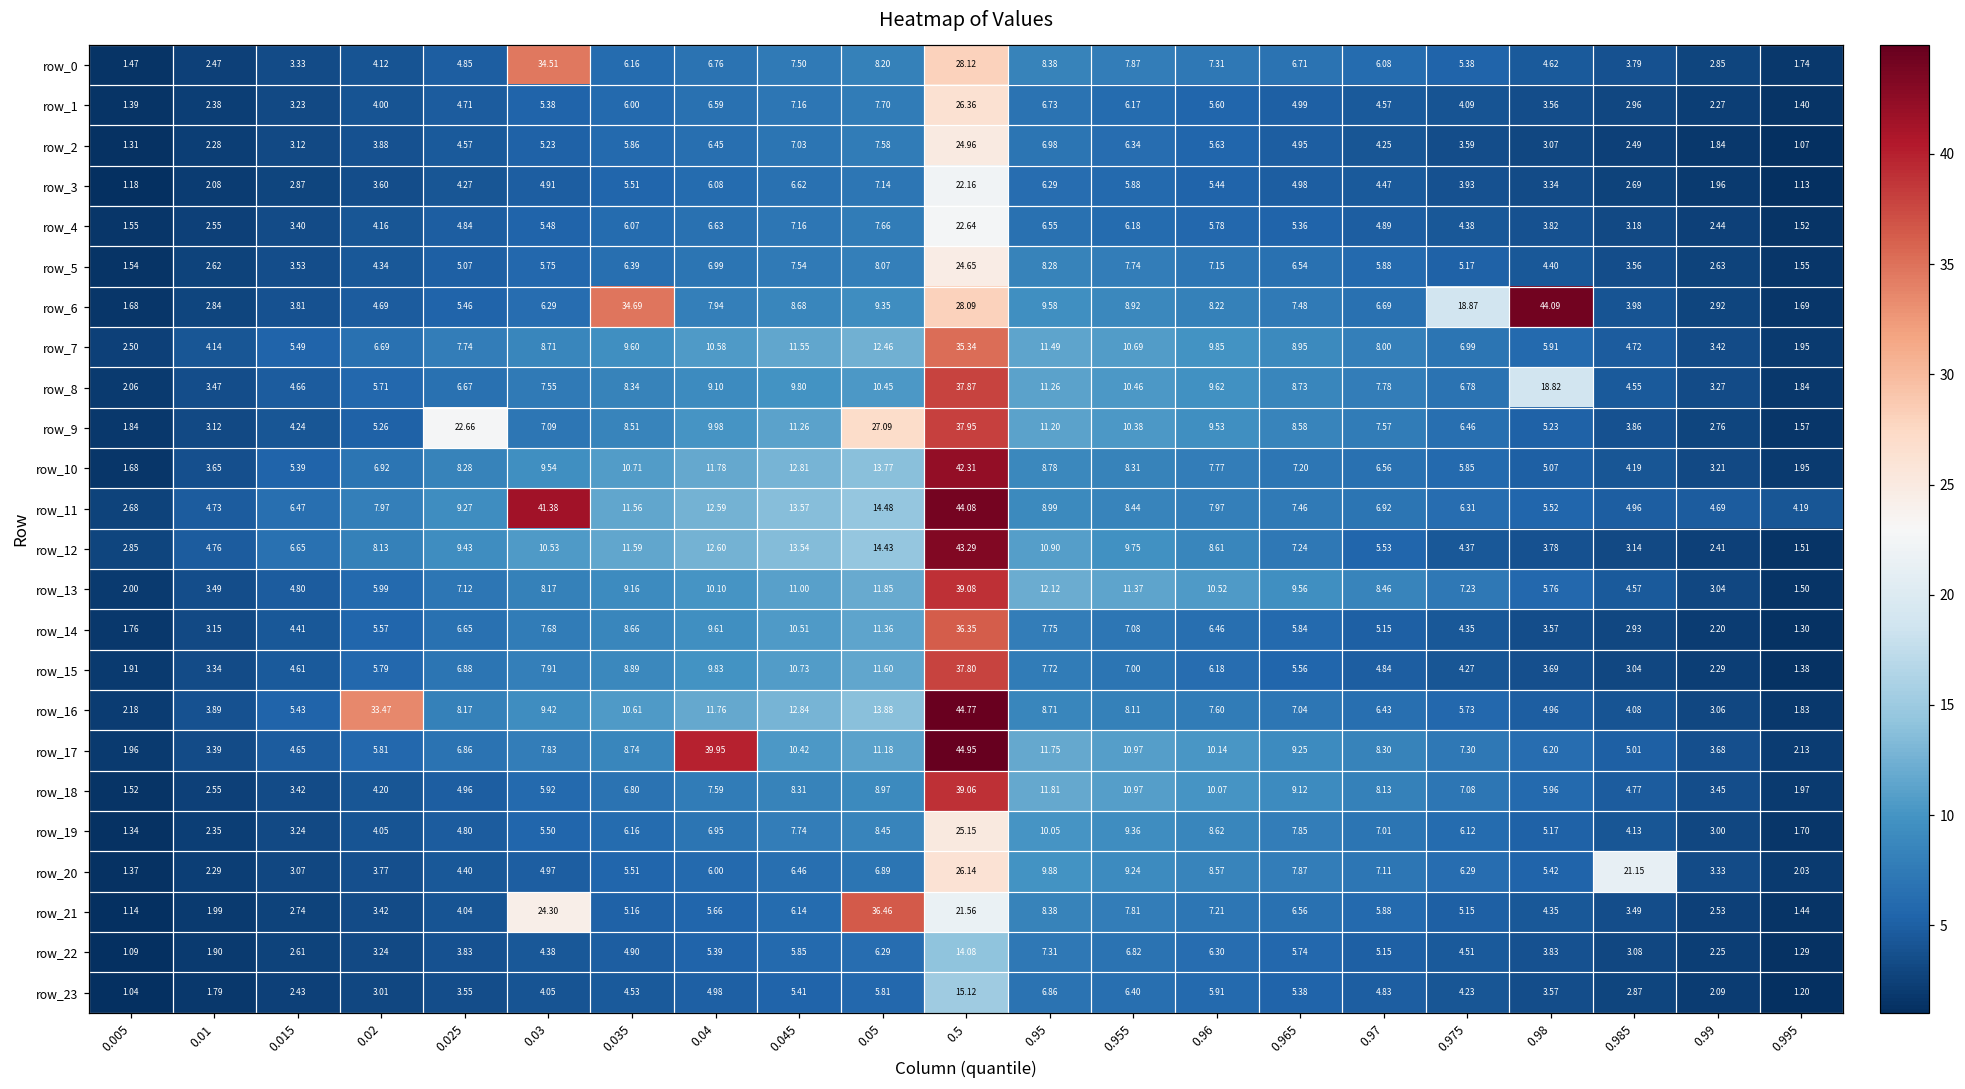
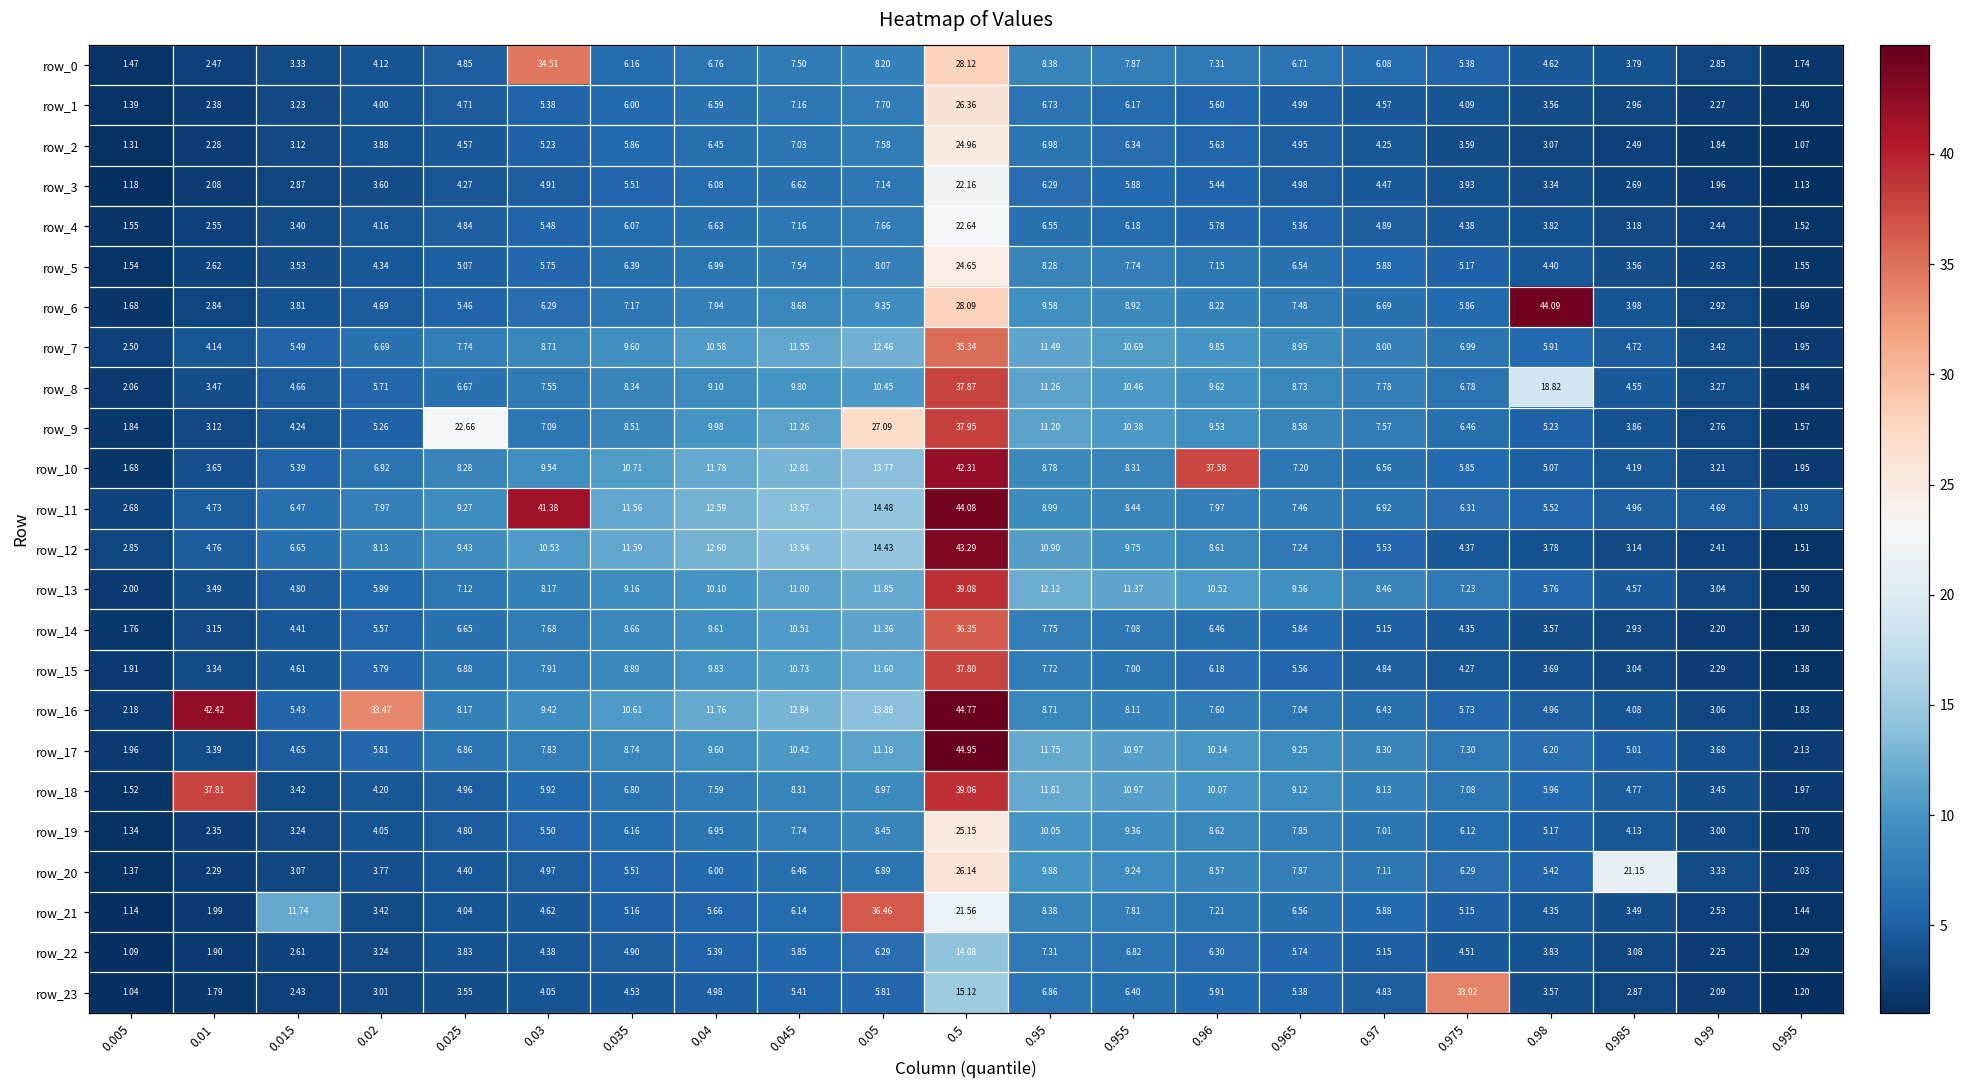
row_6, 0.035: 34.69 -> 7.17
row_6, 0.975: 18.87 -> 5.86
row_10, 0.96: 7.77 -> 37.58
row_16, 0.01: 3.89 -> 42.42
row_17, 0.04: 39.95 -> 9.60
row_18, 0.01: 2.55 -> 37.81
row_21, 0.015: 2.74 -> 11.74
row_21, 0.03: 24.30 -> 4.62
row_23, 0.975: 4.23 -> 33.92
